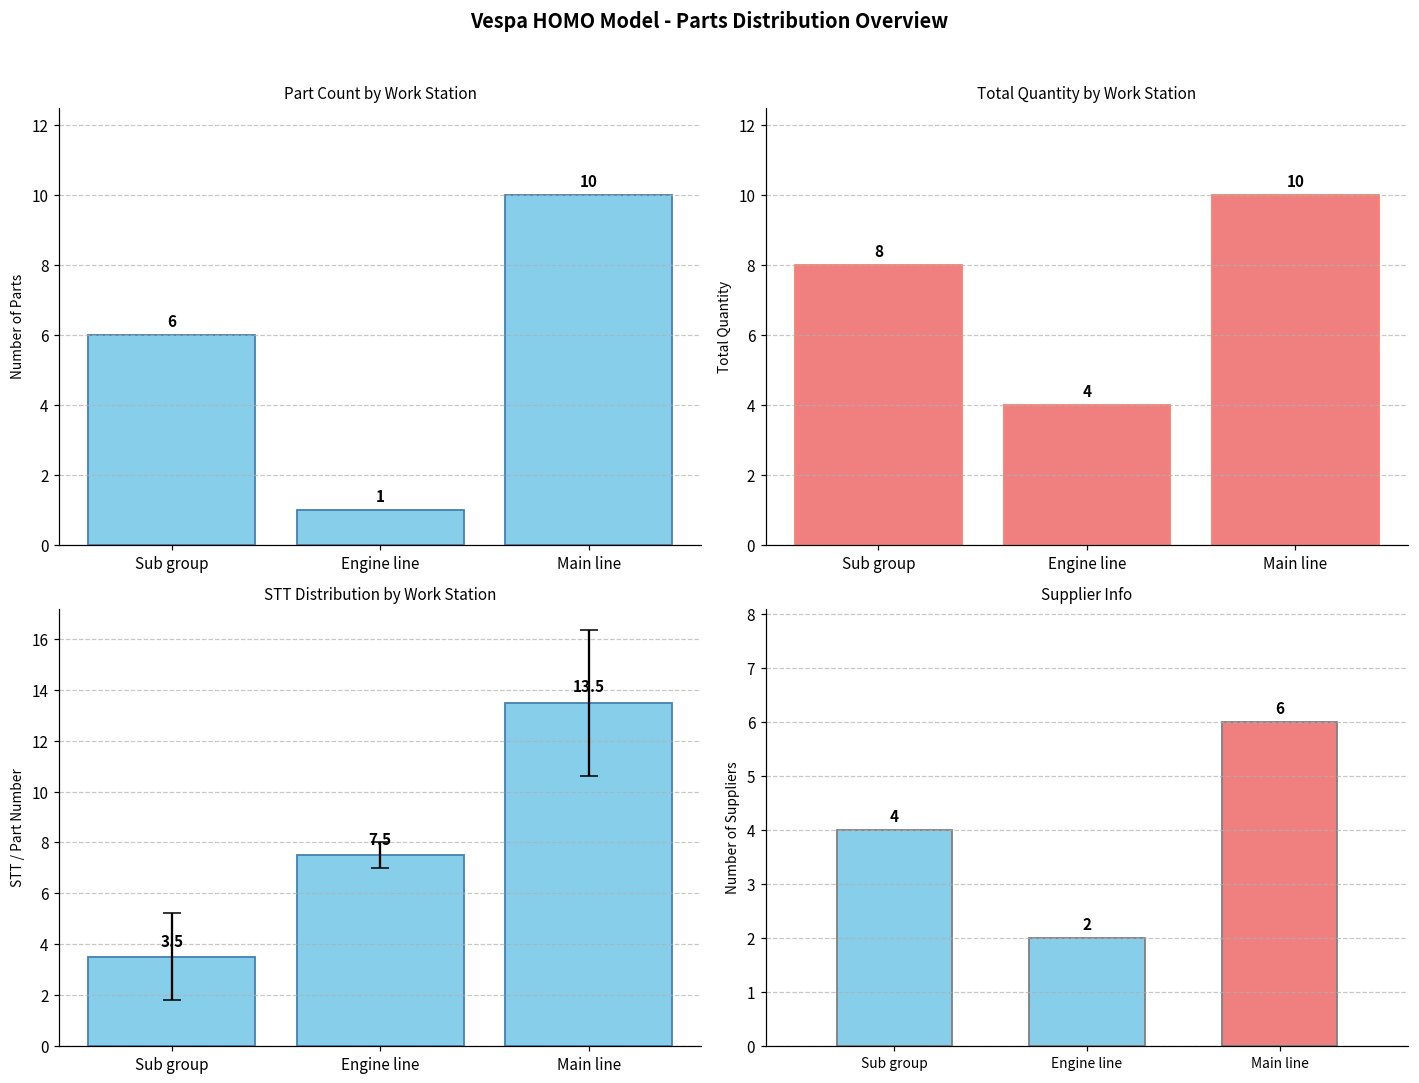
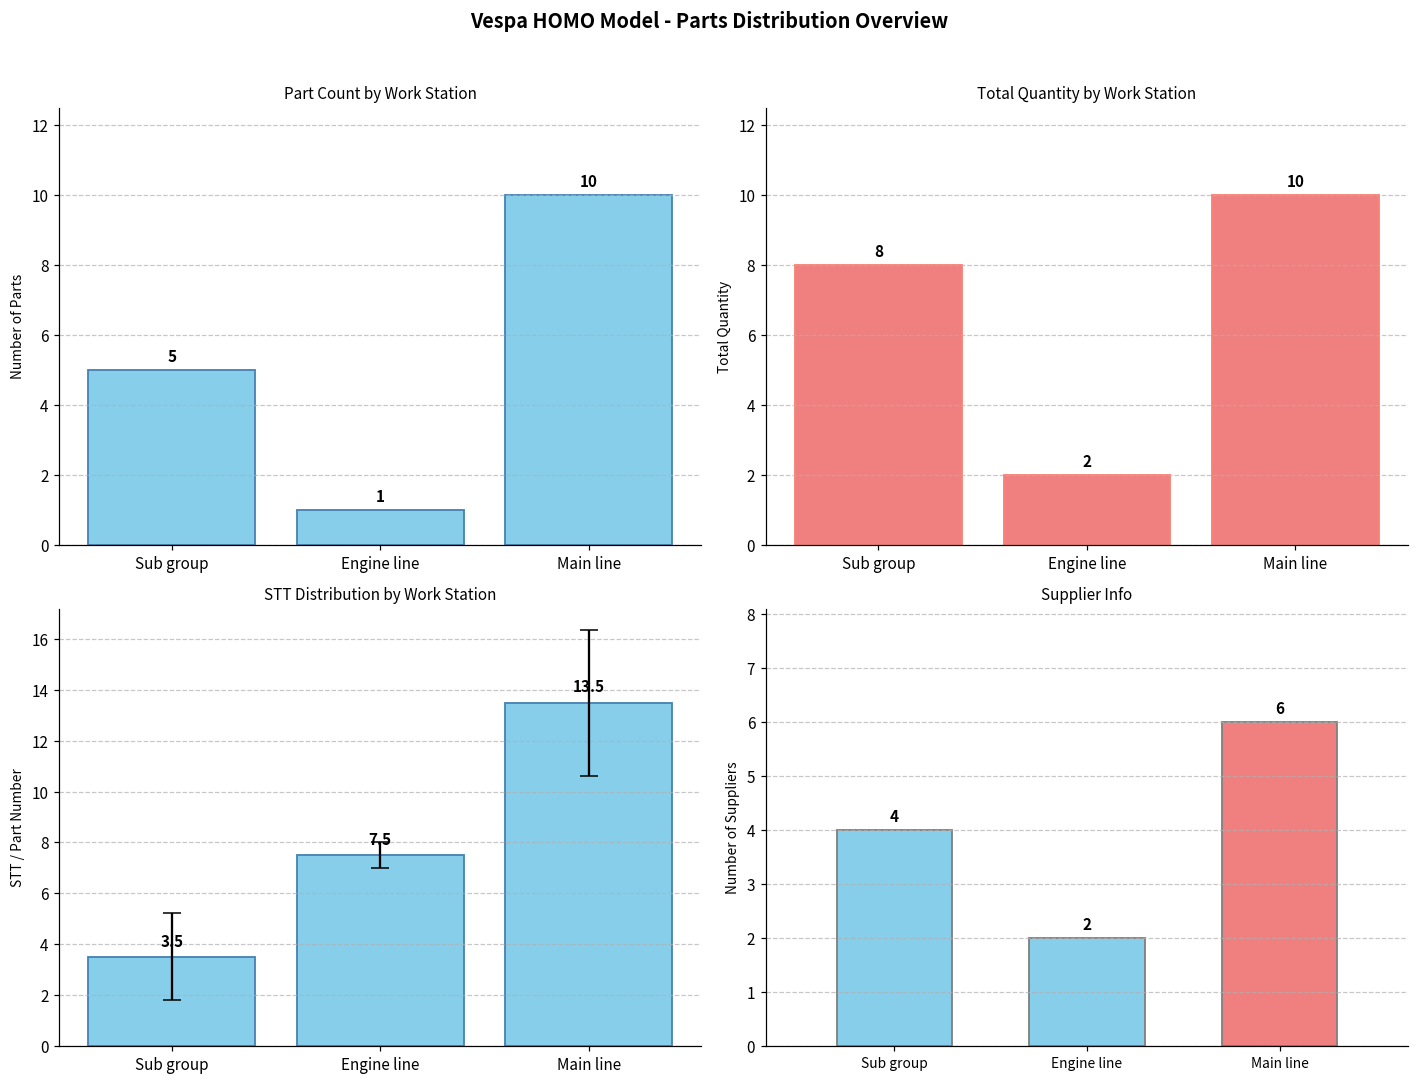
Part Count by Work Station, Sub group: 6 -> 5
Total Quantity by Work Station, Engine line: 4 -> 2
